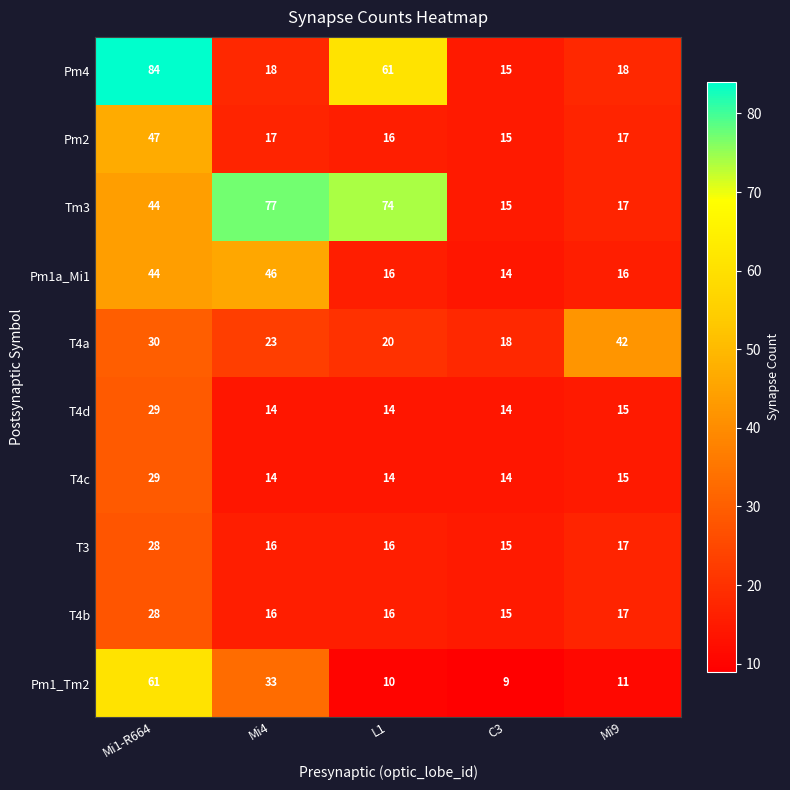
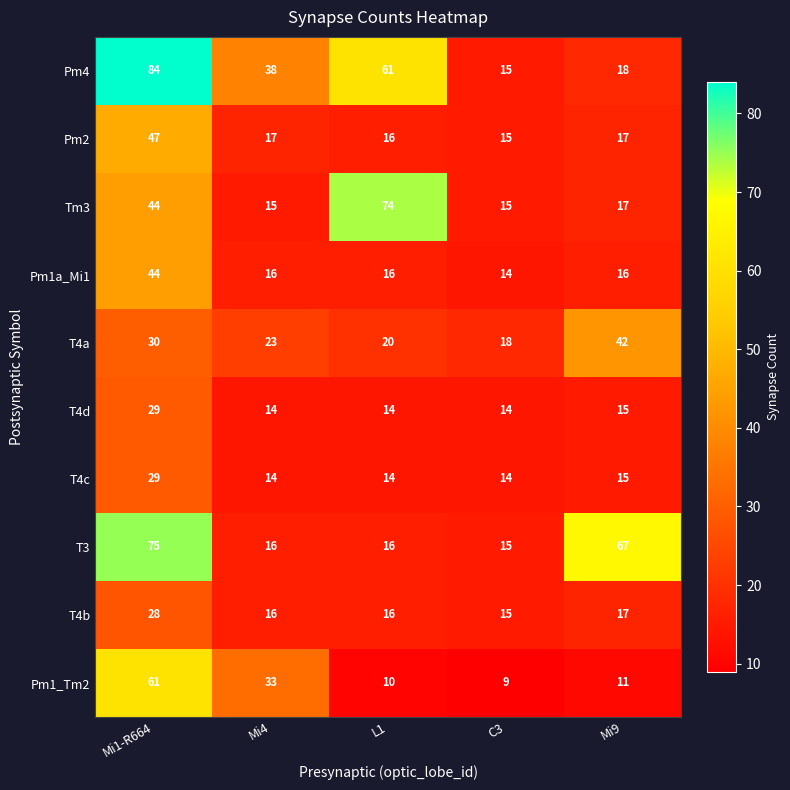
Pm4, Mi4: 18 -> 38
Tm3, Mi4: 77 -> 15
Pm1a_Mi1, Mi4: 46 -> 16
T3, Mi1-R664: 28 -> 75
T3, Mi9: 17 -> 67
